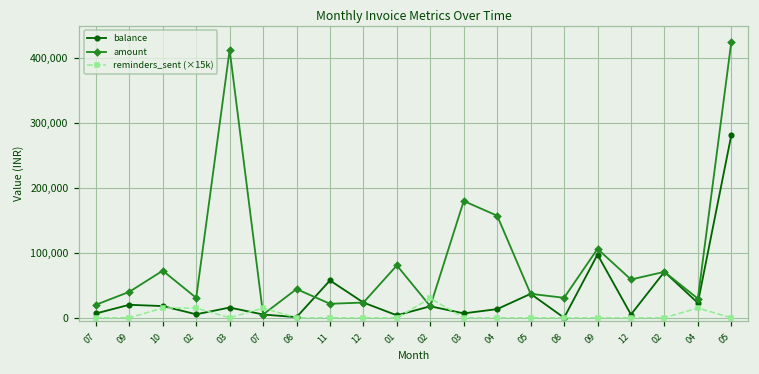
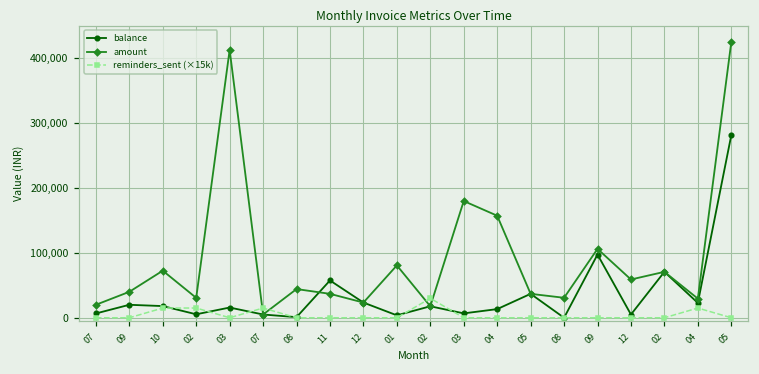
amount, 11: 20,000 -> 40,000
